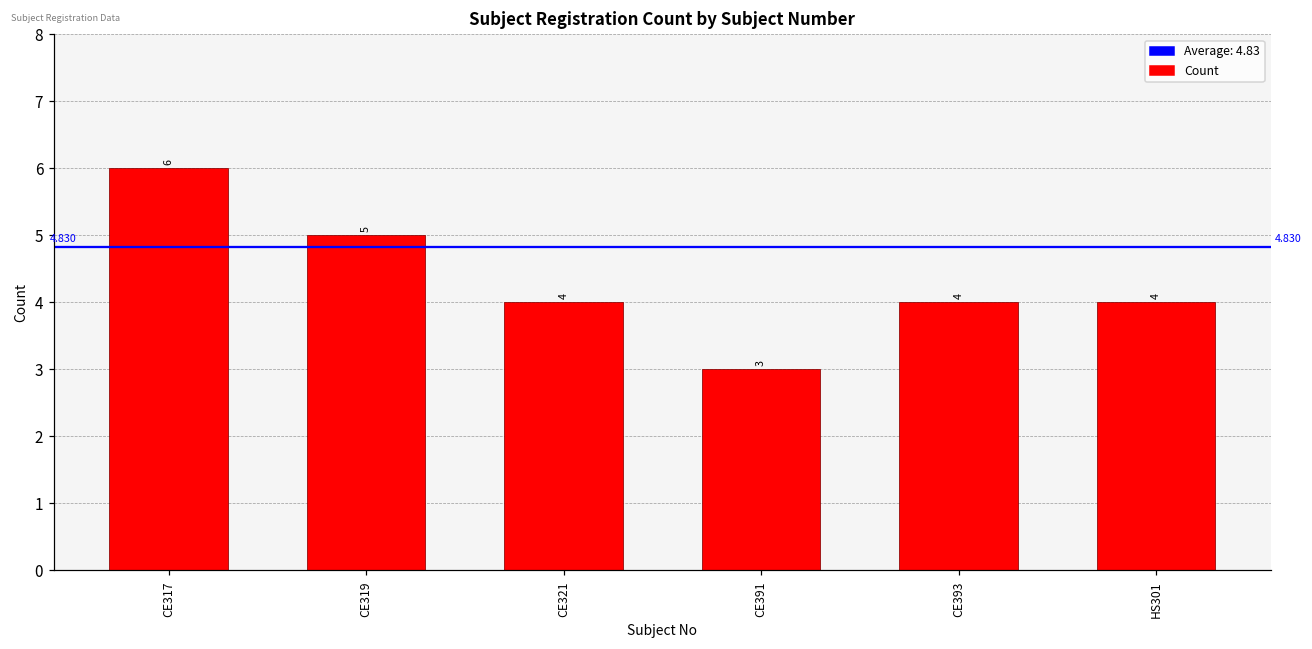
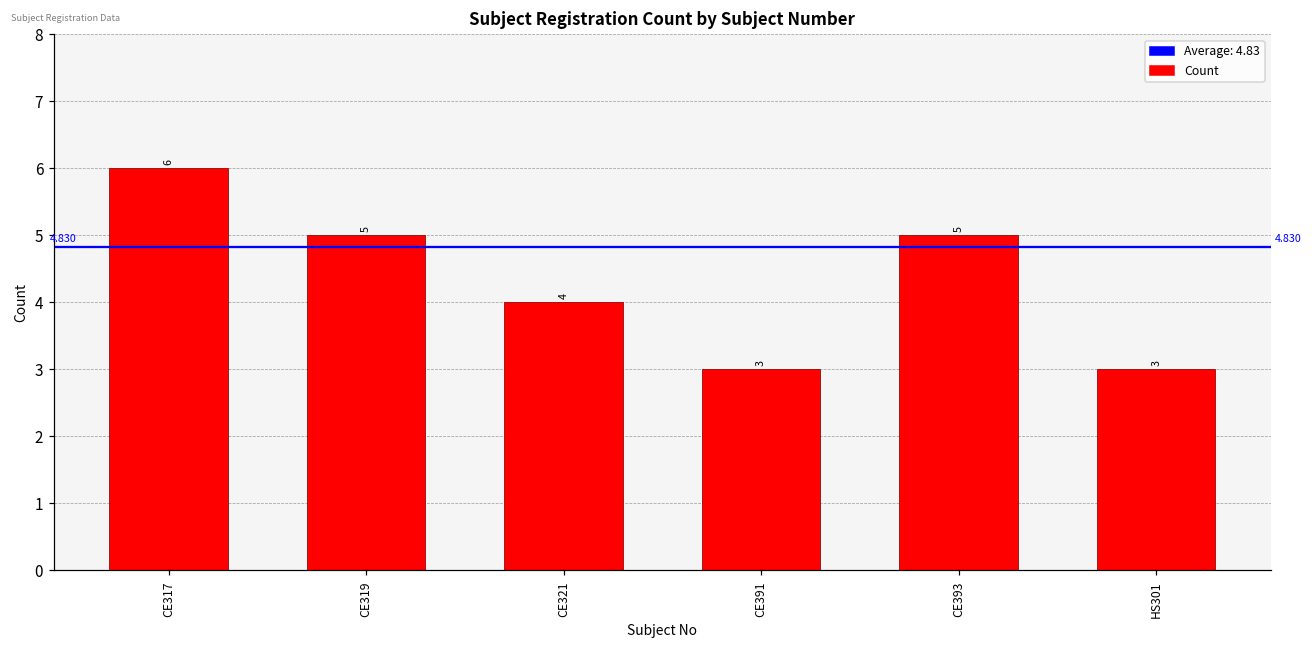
CE393: 4 -> 5
HS301: 4 -> 3
